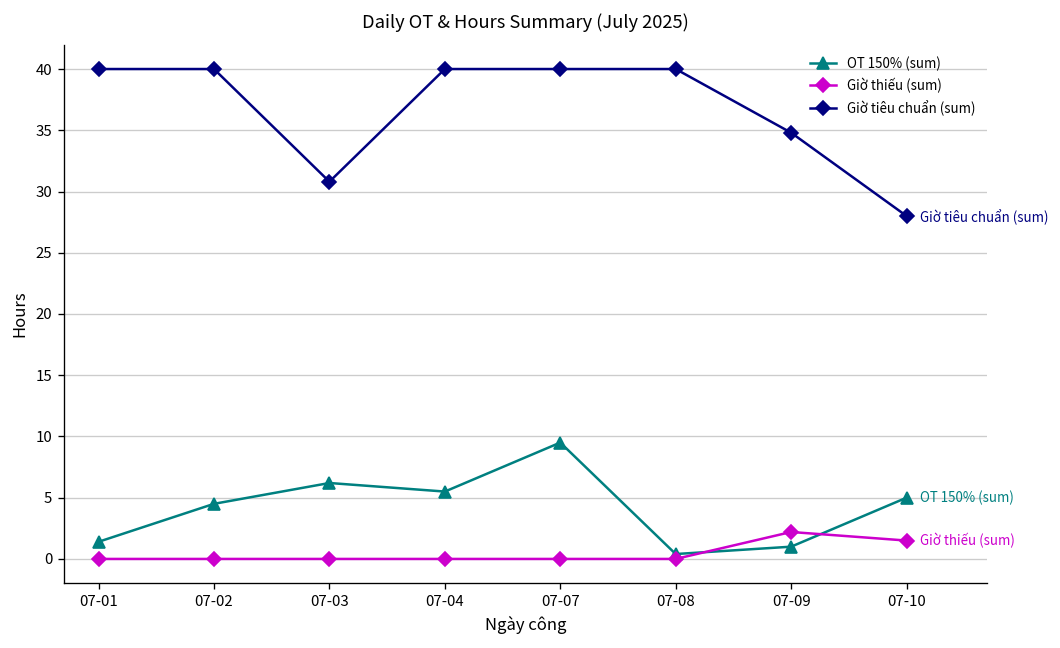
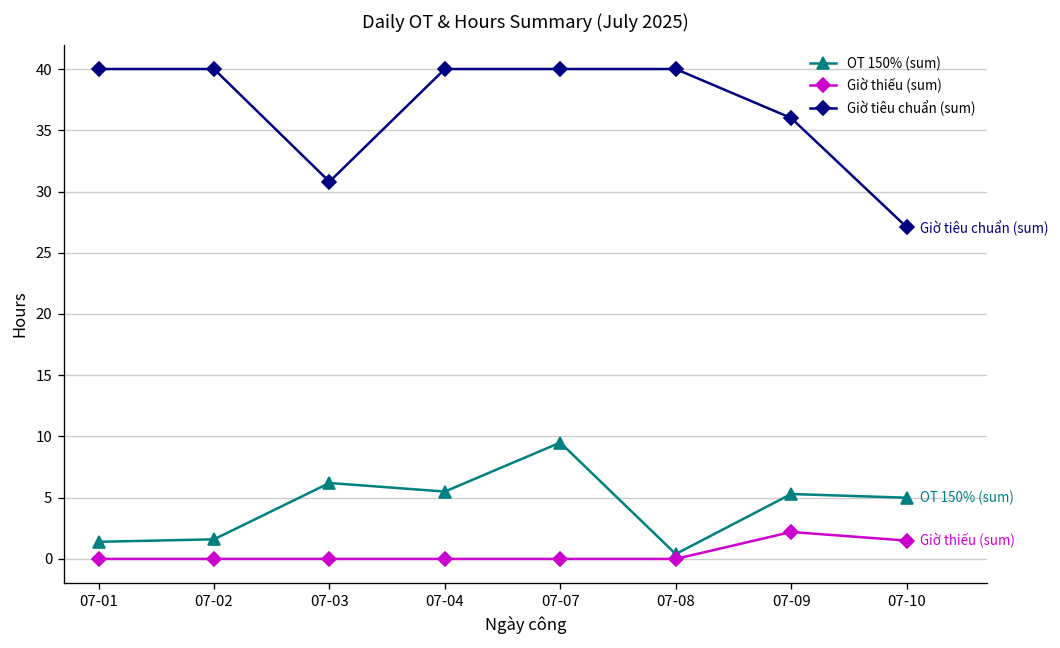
OT 150% (sum), 07-02: 4.5 -> 1.6
OT 150% (sum), 07-09: 1.0 -> 5.3
Giờ tiêu chuẩn (sum), 07-09: 34.8 -> 36.0
Giờ tiêu chuẩn (sum), 07-10: 28.0 -> 27.1
